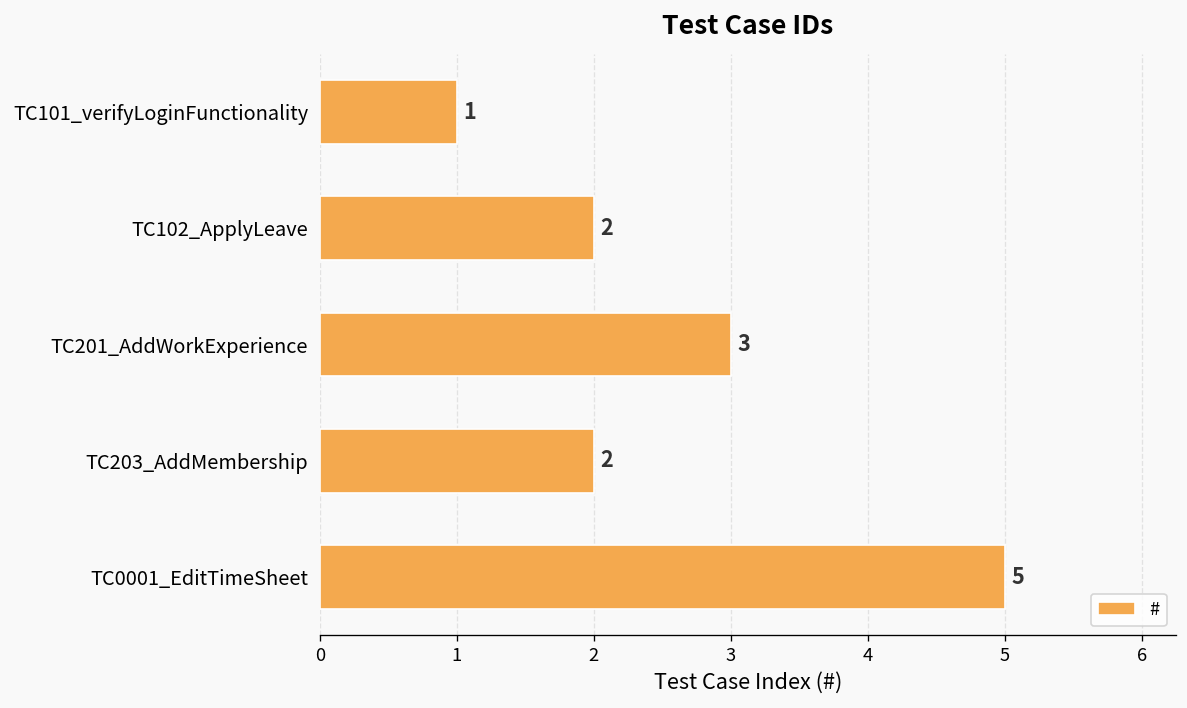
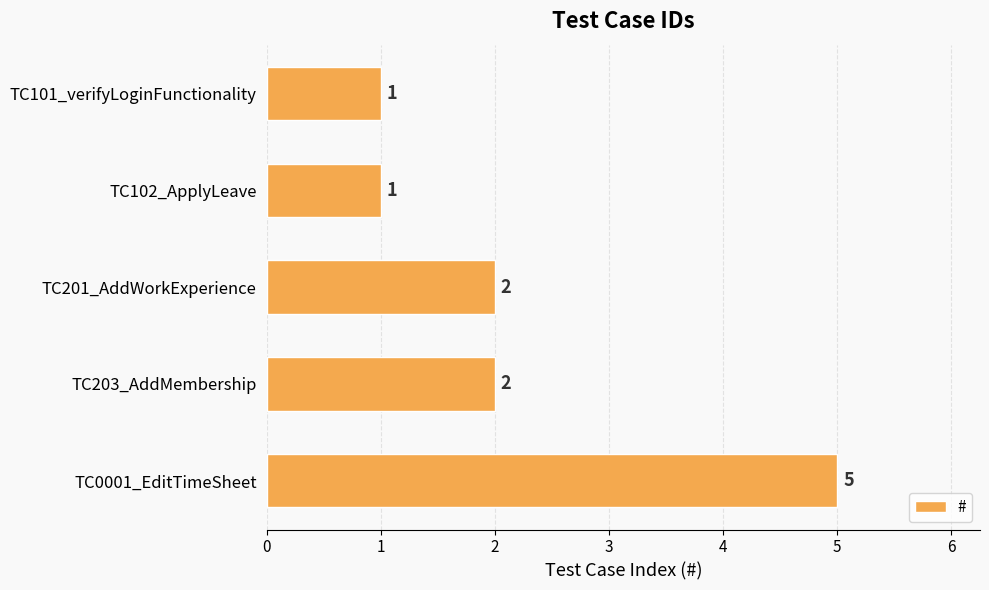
TC102_ApplyLeave: 2 -> 1
TC201_AddWorkExperience: 3 -> 2
